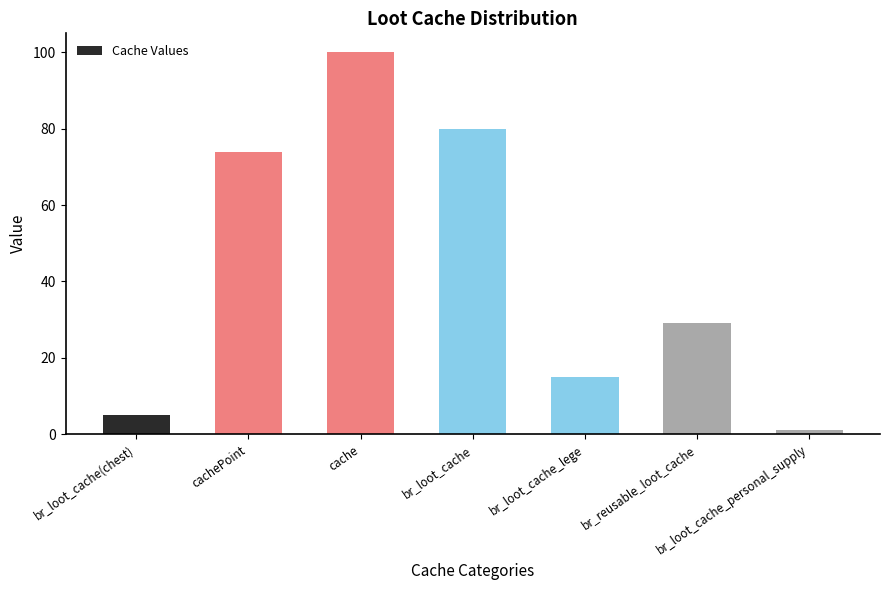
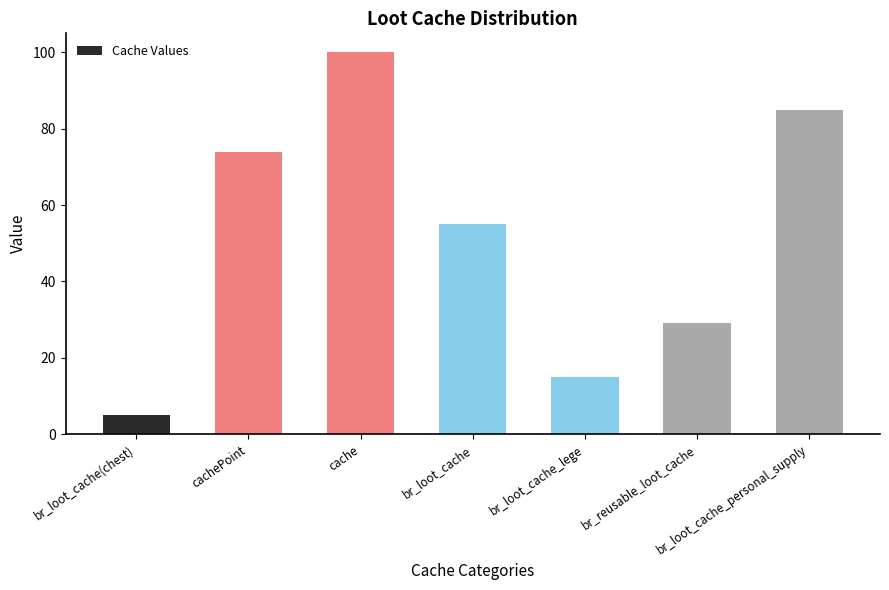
br_loot_cache: 80 -> 55
br_loot_cache_personal_supply: 1 -> 85
